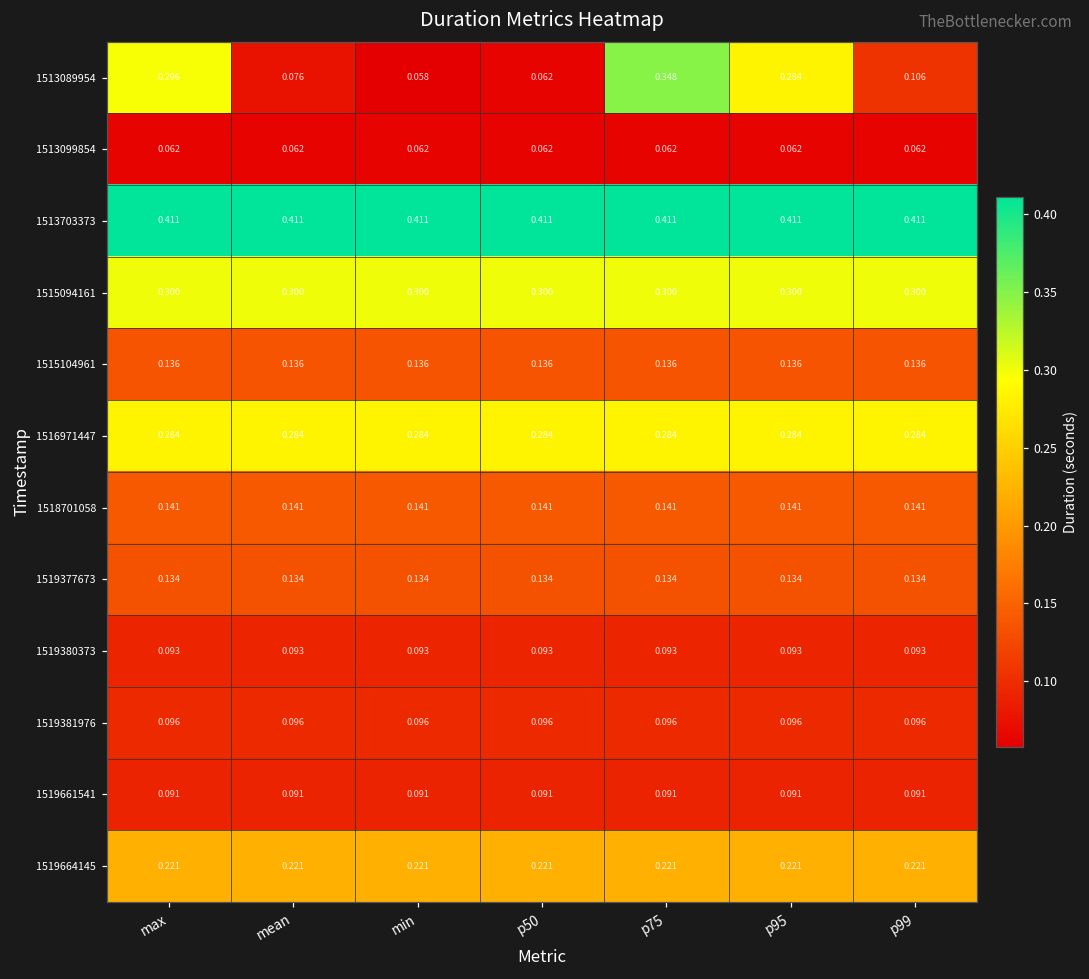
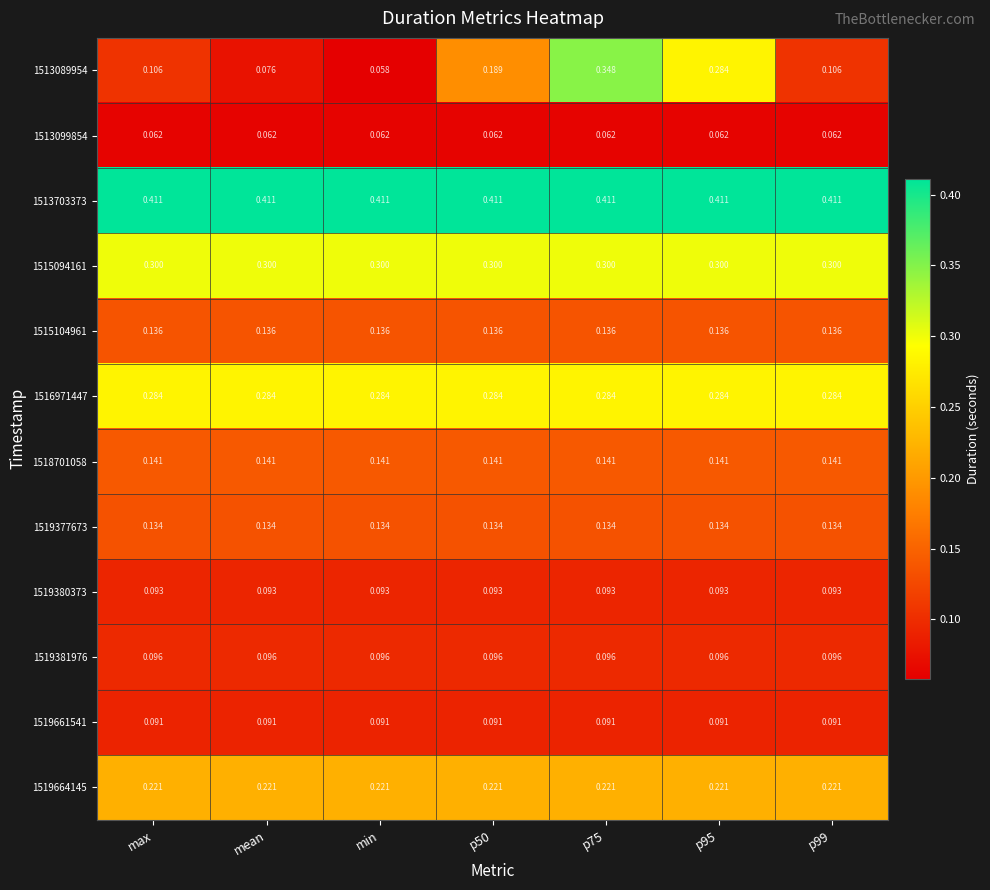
1513089954, max: 0.296 -> 0.106
1513089954, p50: 0.062 -> 0.189
